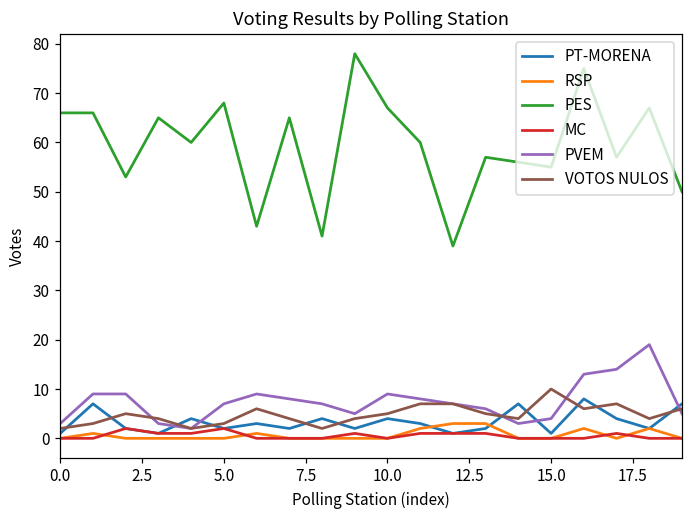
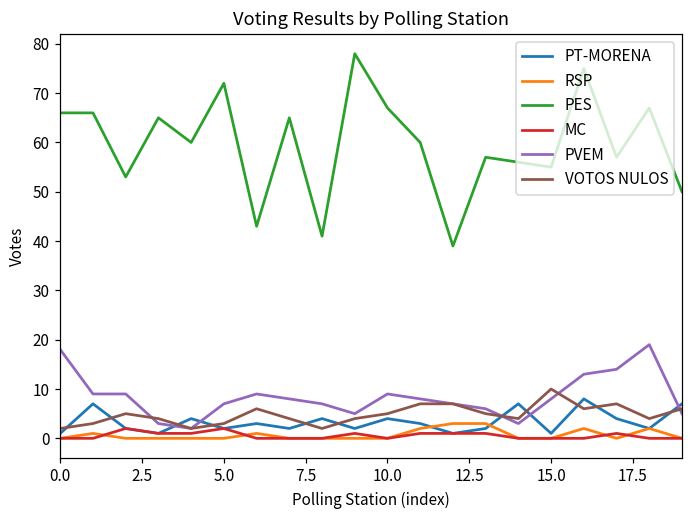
PVEM, 0.0: 3 -> 18
PES, 5.0: 68 -> 72
PVEM, 15.0: 4 -> 8
